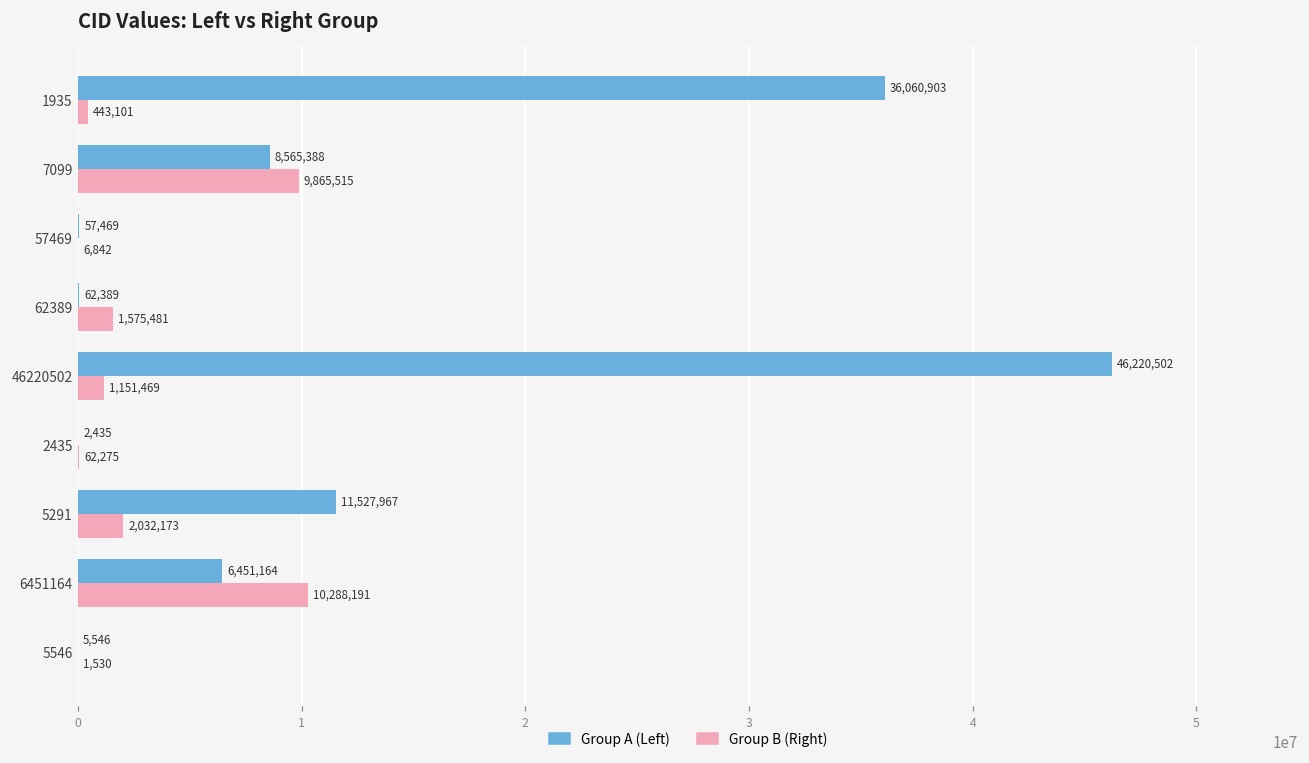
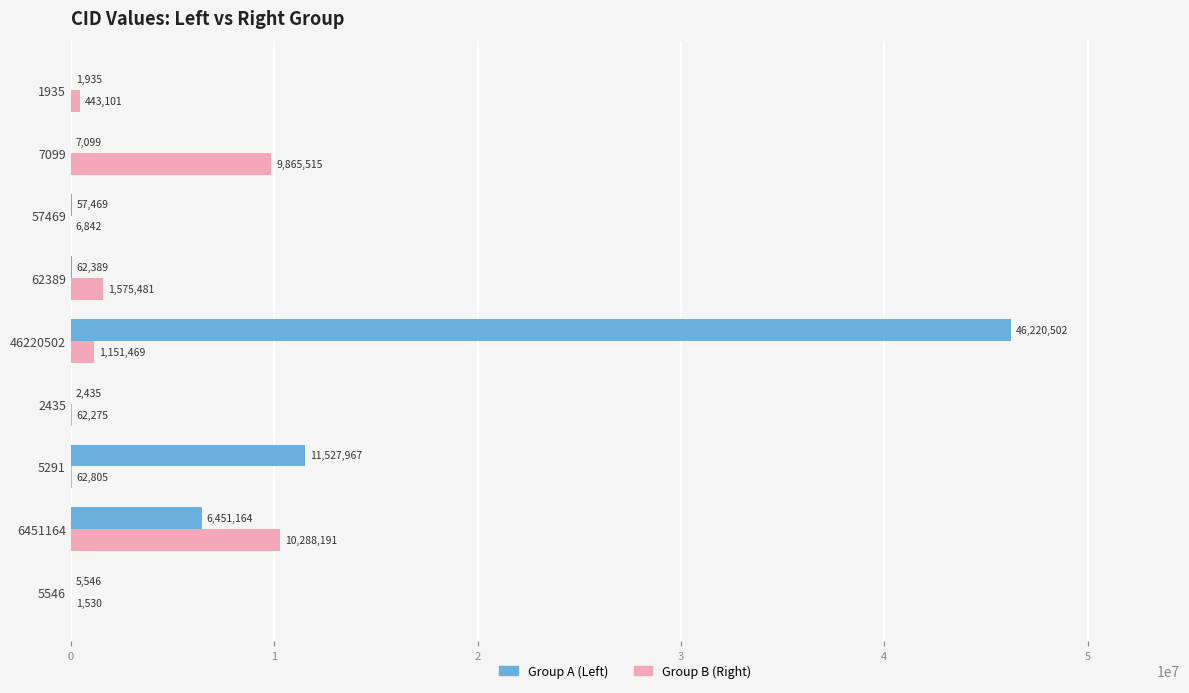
Group A (Left), 1935: 36,060,903 -> 1,935
Group A (Left), 7099: 8,565,388 -> 7,099
Group B (Right), 5291: 2,032,173 -> 62,805
